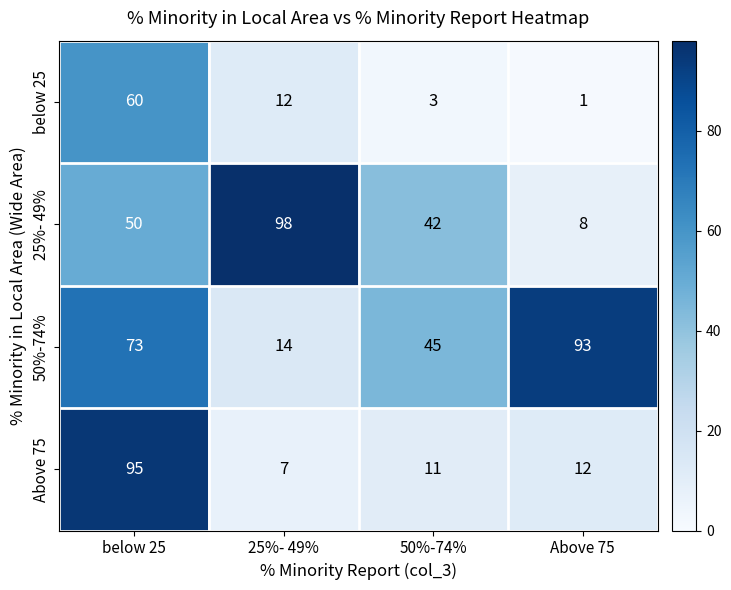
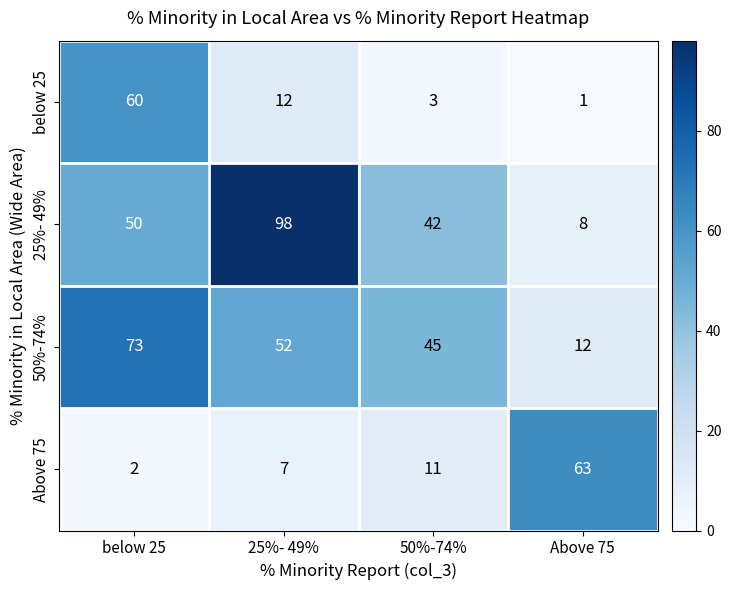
50%-74%, 25%- 49%: 14 -> 52
50%-74%, Above 75: 93 -> 12
Above 75, below 25: 95 -> 2
Above 75, Above 75: 12 -> 63
